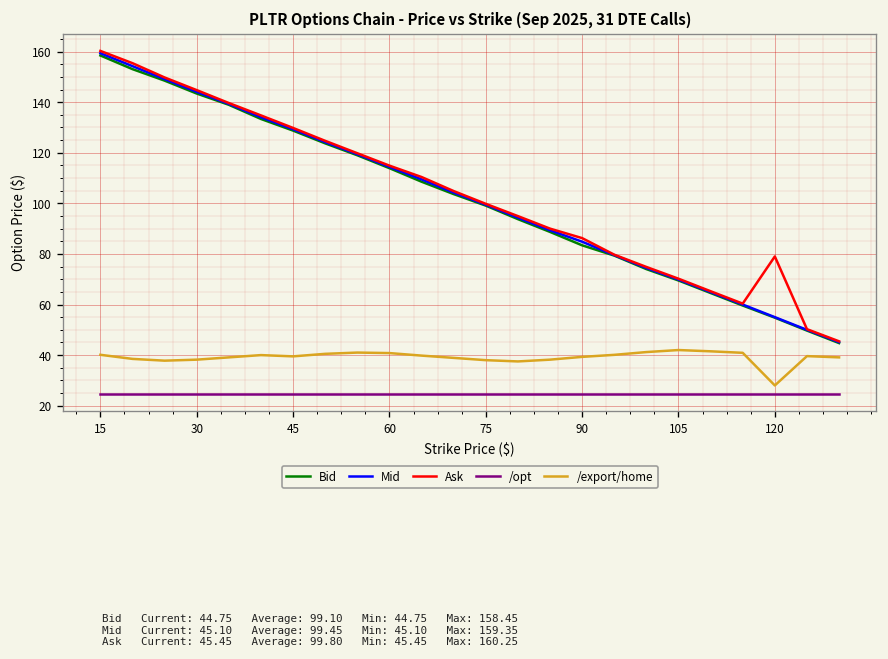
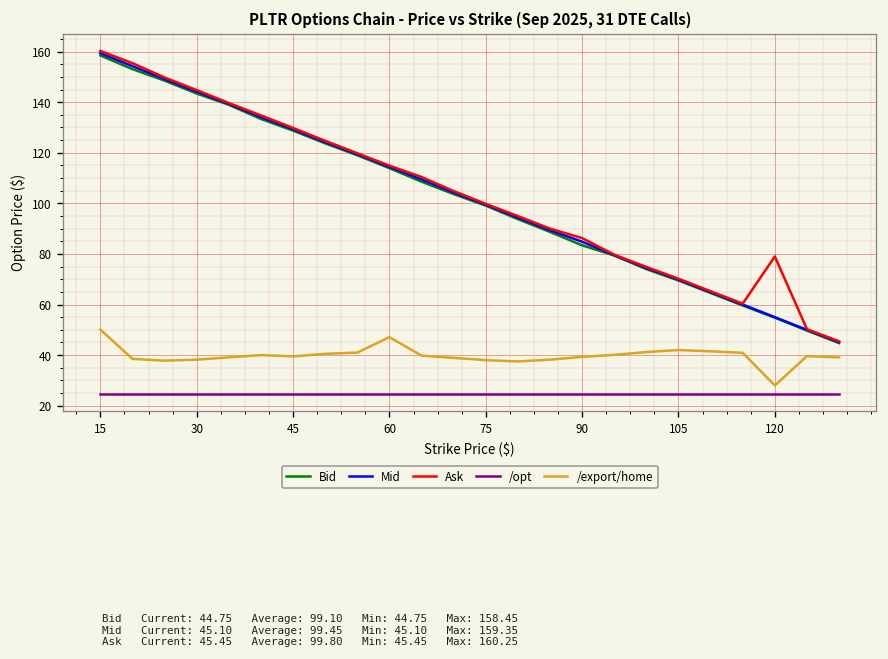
/export/home, 15: 40 -> 50
/export/home, 60: 41 -> 47
